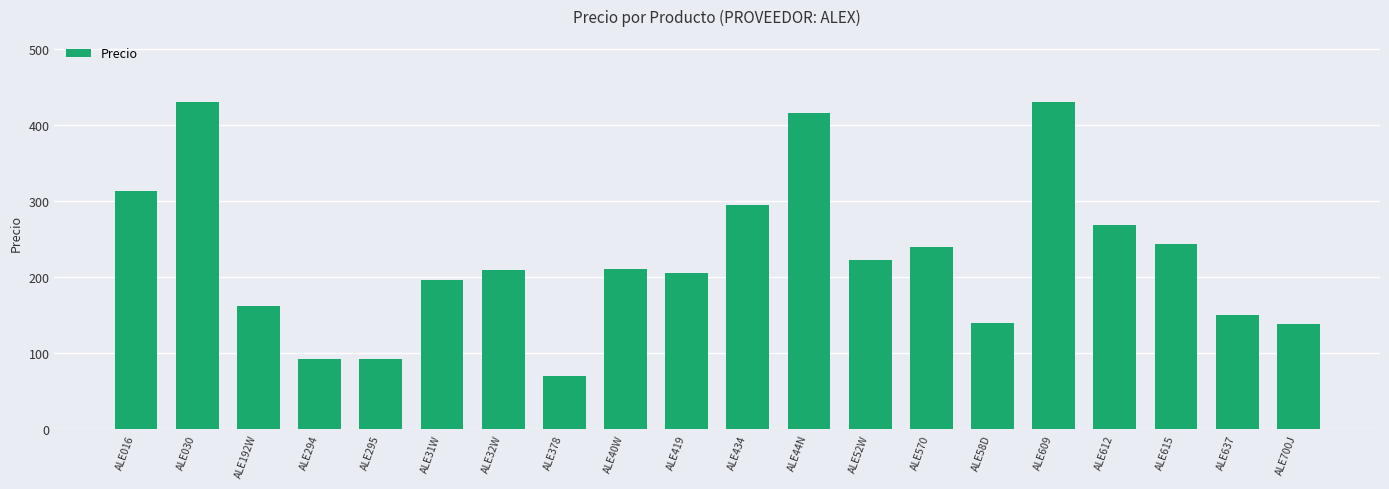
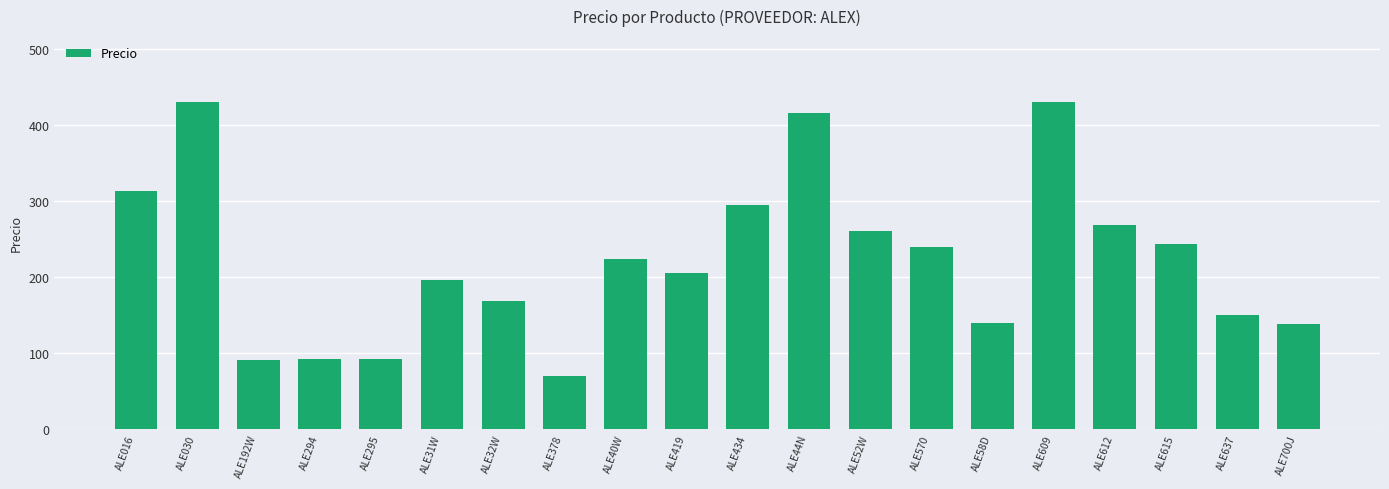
ALE192W: 160 -> 90
ALE32W: 210 -> 170
ALE40W: 210 -> 220
ALE52W: 220 -> 260
